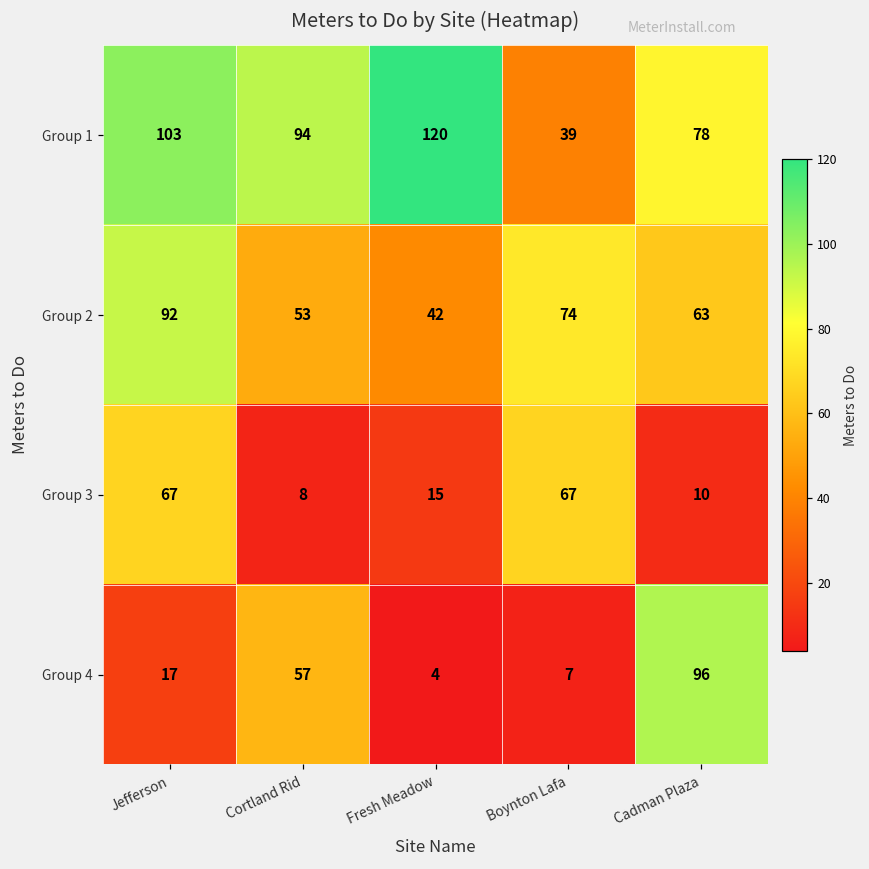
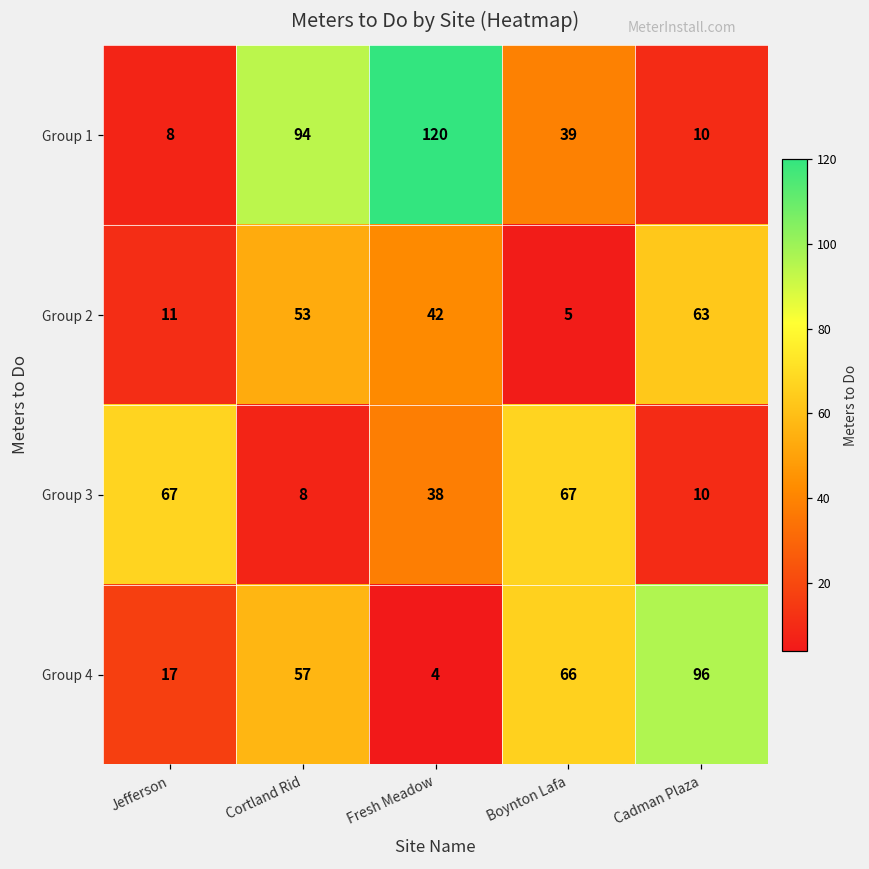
Group 1, Jefferson: 103 -> 8
Group 1, Cadman Plaza: 78 -> 10
Group 2, Jefferson: 92 -> 11
Group 2, Boynton Lafa: 74 -> 5
Group 3, Fresh Meadow: 15 -> 38
Group 4, Boynton Lafa: 7 -> 66
